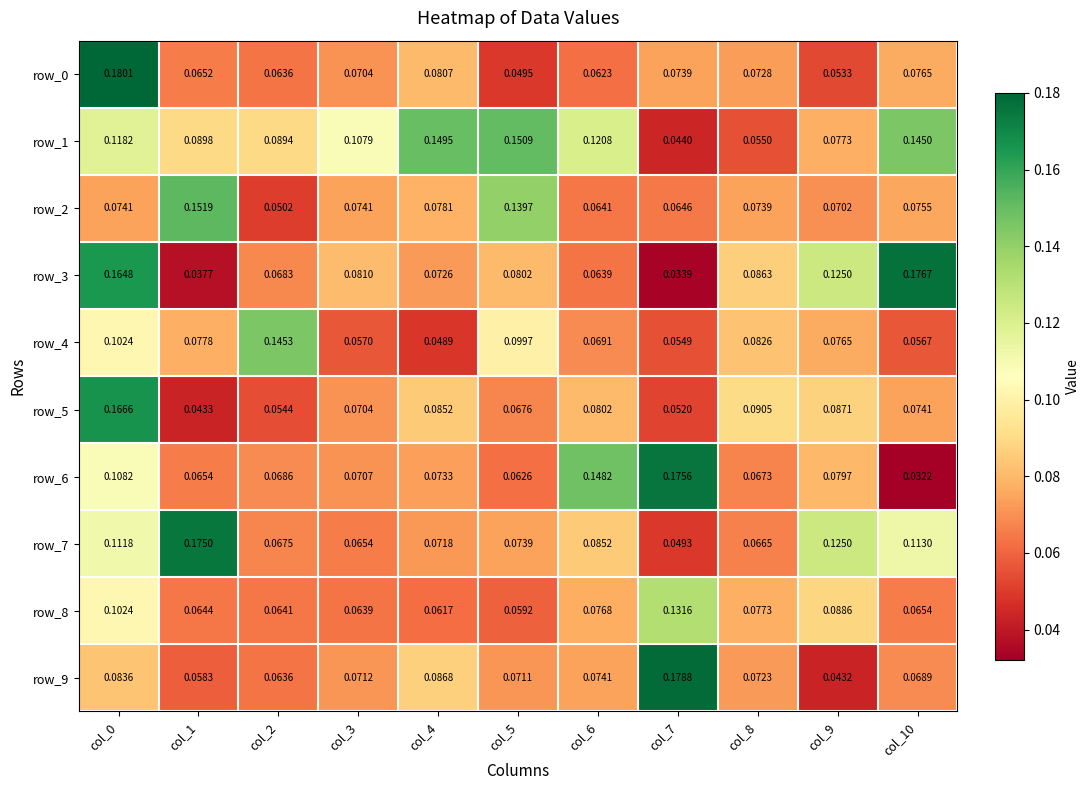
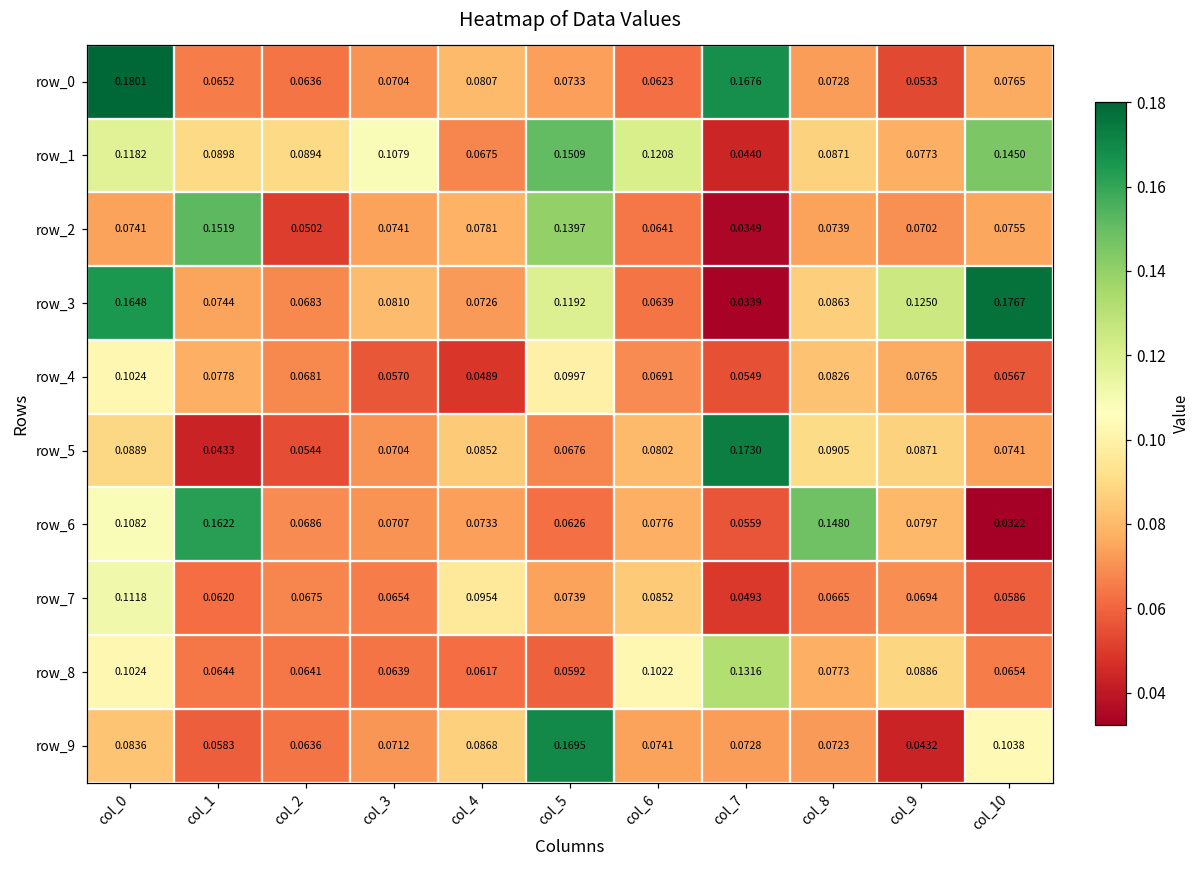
row_0, col_5: 0.0495 -> 0.0733
row_0, col_7: 0.0739 -> 0.1676
row_1, col_4: 0.1495 -> 0.0675
row_1, col_8: 0.0550 -> 0.0871
row_2, col_7: 0.0646 -> 0.0349
row_3, col_1: 0.0377 -> 0.0744
row_3, col_5: 0.0802 -> 0.1192
row_4, col_2: 0.1453 -> 0.0681
row_5, col_0: 0.1666 -> 0.0889
row_5, col_7: 0.0520 -> 0.1730
row_6, col_1: 0.0654 -> 0.1622
row_6, col_6: 0.1482 -> 0.0776
row_6, col_7: 0.1756 -> 0.0559
row_6, col_8: 0.0673 -> 0.1480
row_7, col_1: 0.1750 -> 0.0620
row_7, col_4: 0.0718 -> 0.0954
row_7, col_9: 0.1250 -> 0.0694
row_7, col_10: 0.1130 -> 0.0586
row_8, col_6: 0.0768 -> 0.1022
row_9, col_5: 0.0711 -> 0.1695
row_9, col_7: 0.1788 -> 0.0728
row_9, col_10: 0.0689 -> 0.1038
